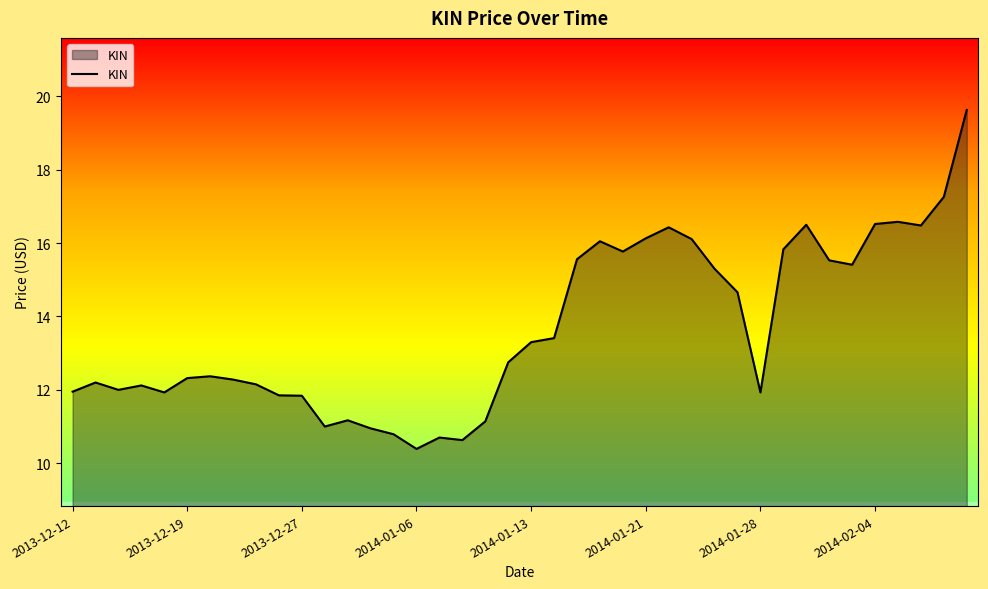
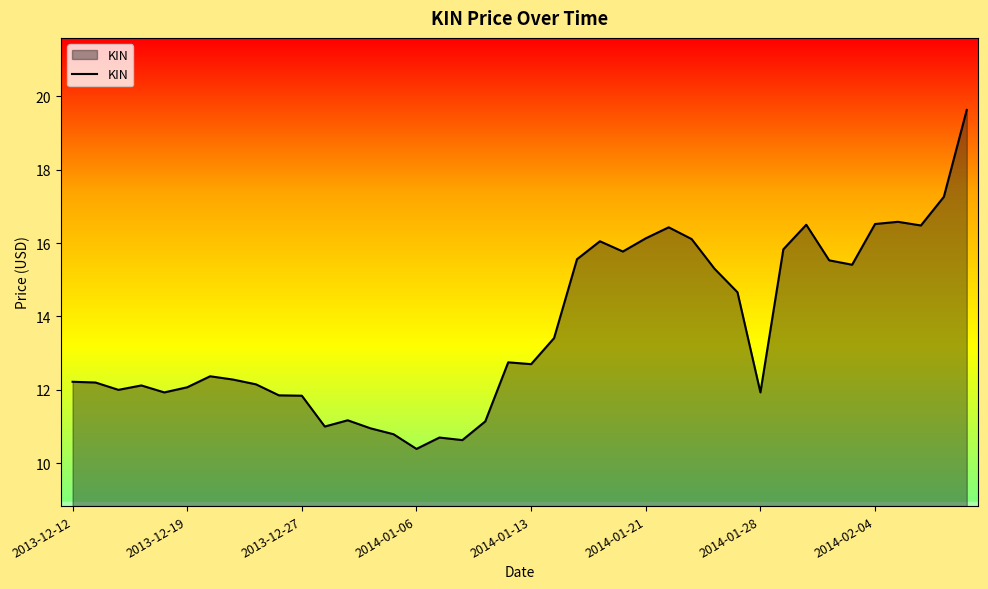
2013-12-12: 12.0 -> 12.2
2013-12-19: 12.3 -> 12.1
2014-01-13: 13.3 -> 12.7
